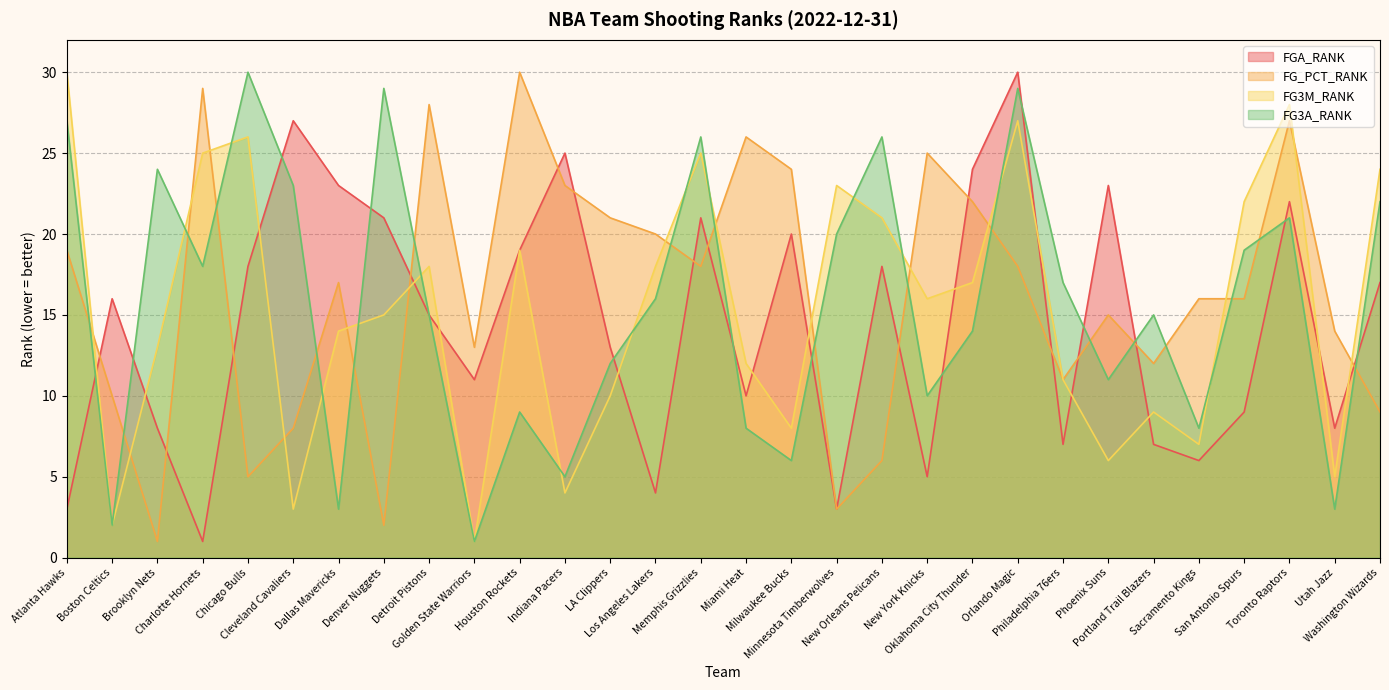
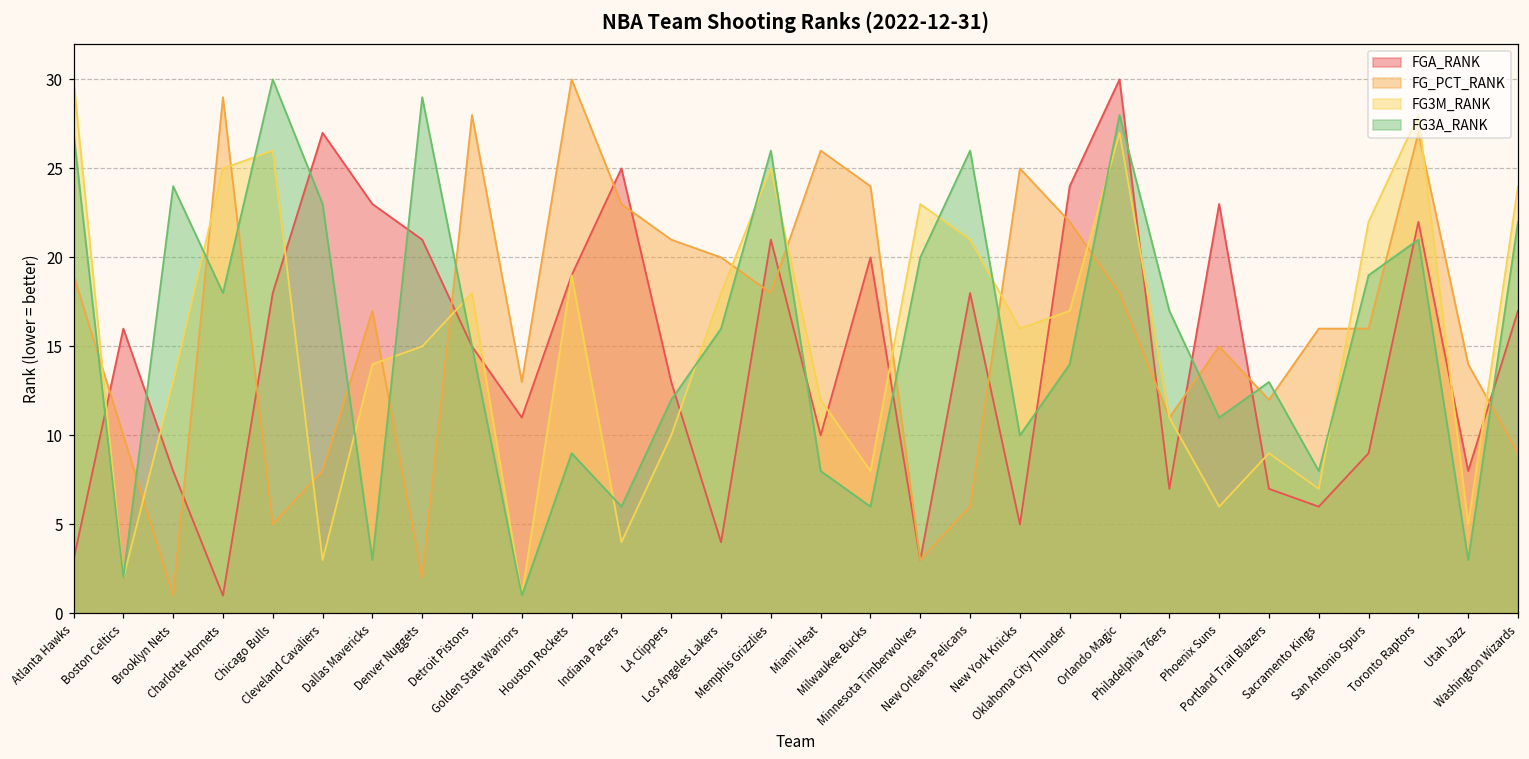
FG3A_RANK, Indiana Pacers: 5 -> 6
FG3A_RANK, Orlando Magic: 29 -> 28
FG3A_RANK, Portland Trail Blazers: 15 -> 13
